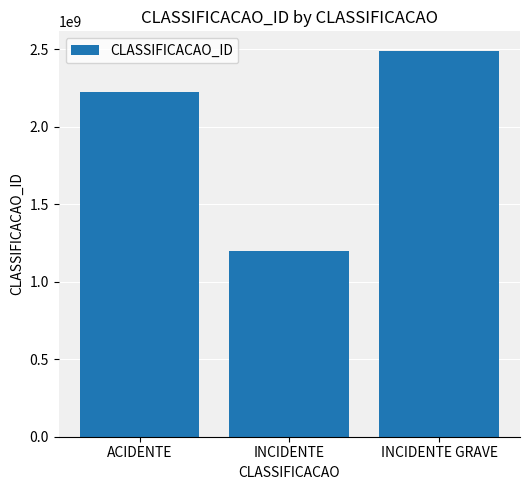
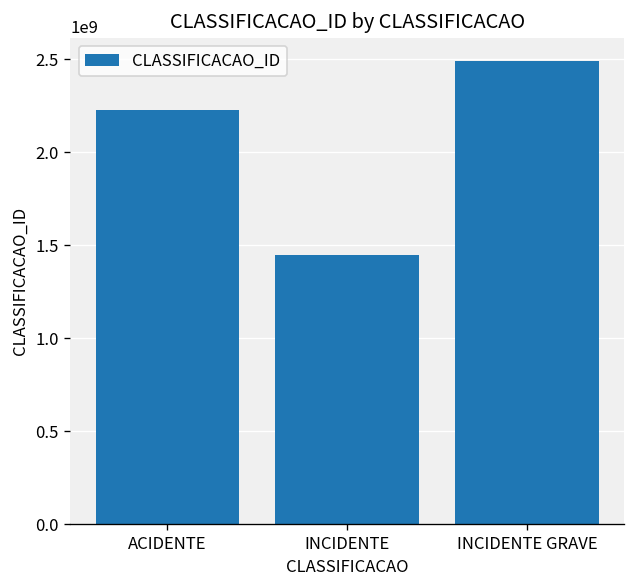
INCIDENTE: 1200000000 -> 1450000000
